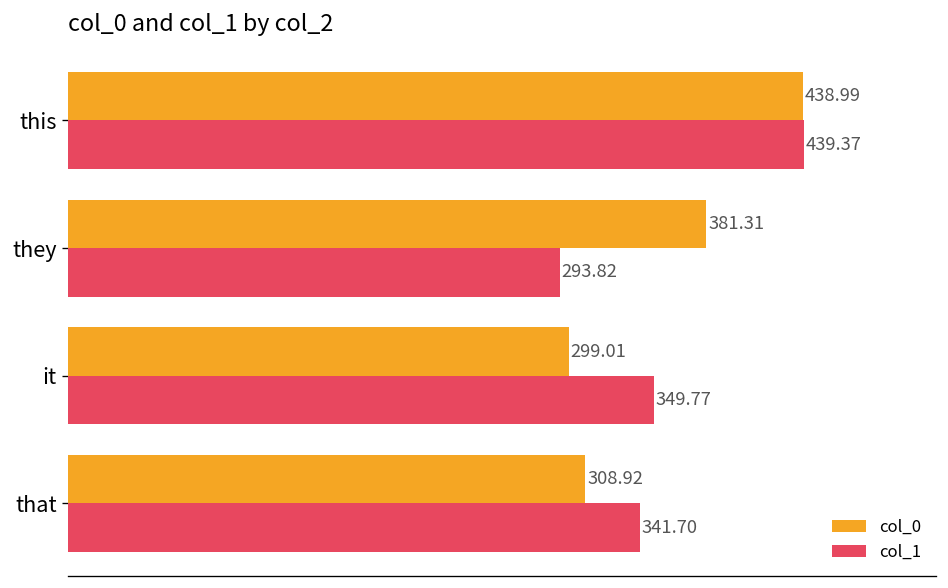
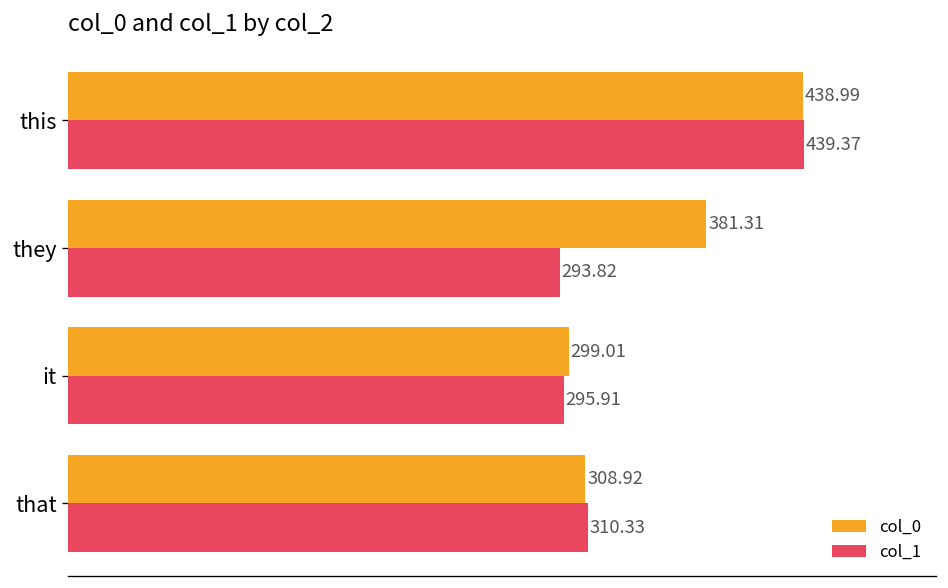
col_1, it: 349.77 -> 295.91
col_1, that: 341.70 -> 310.33
